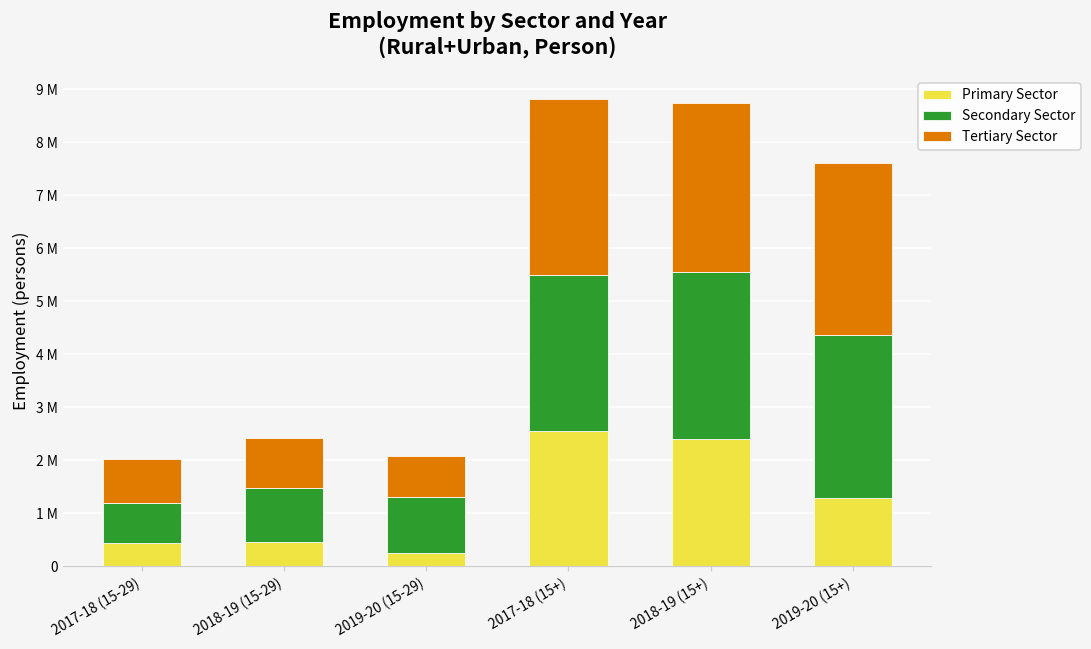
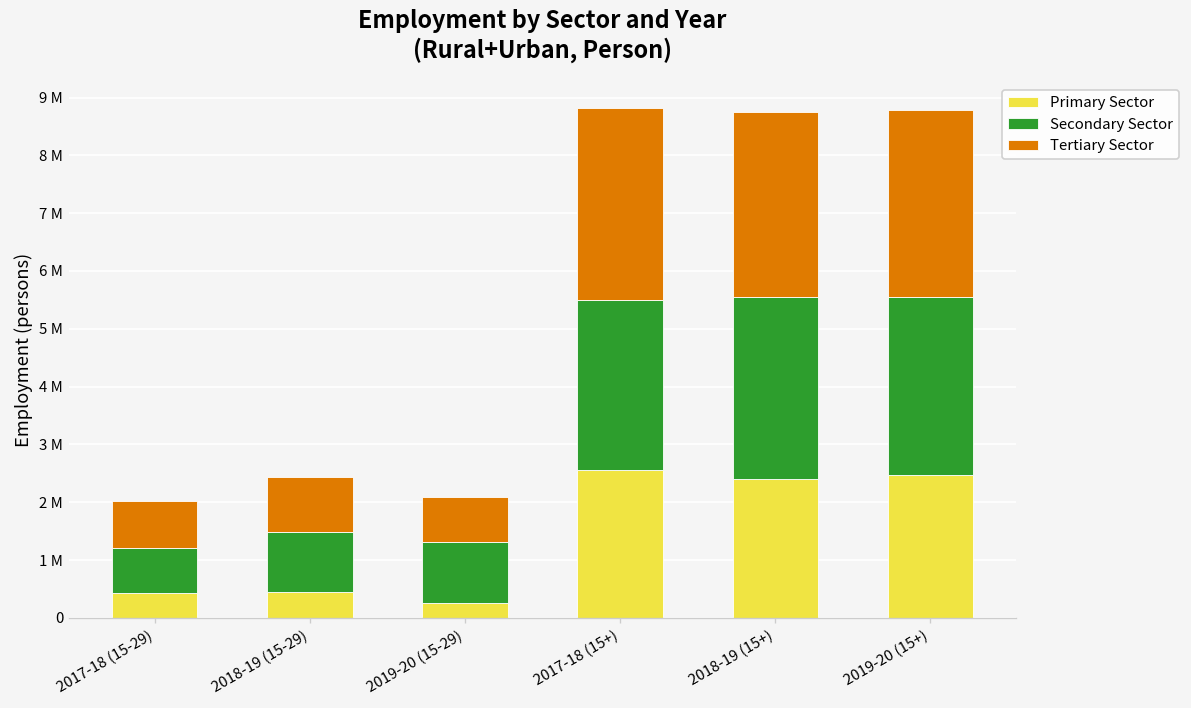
Primary Sector, 2019-20 (15+): 1300000 -> 2500000
